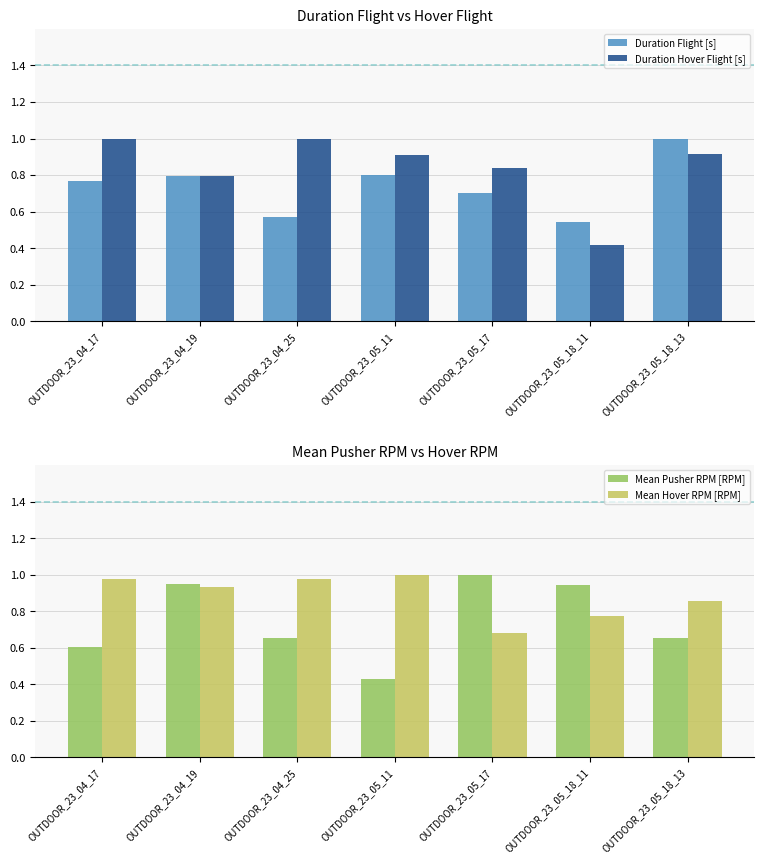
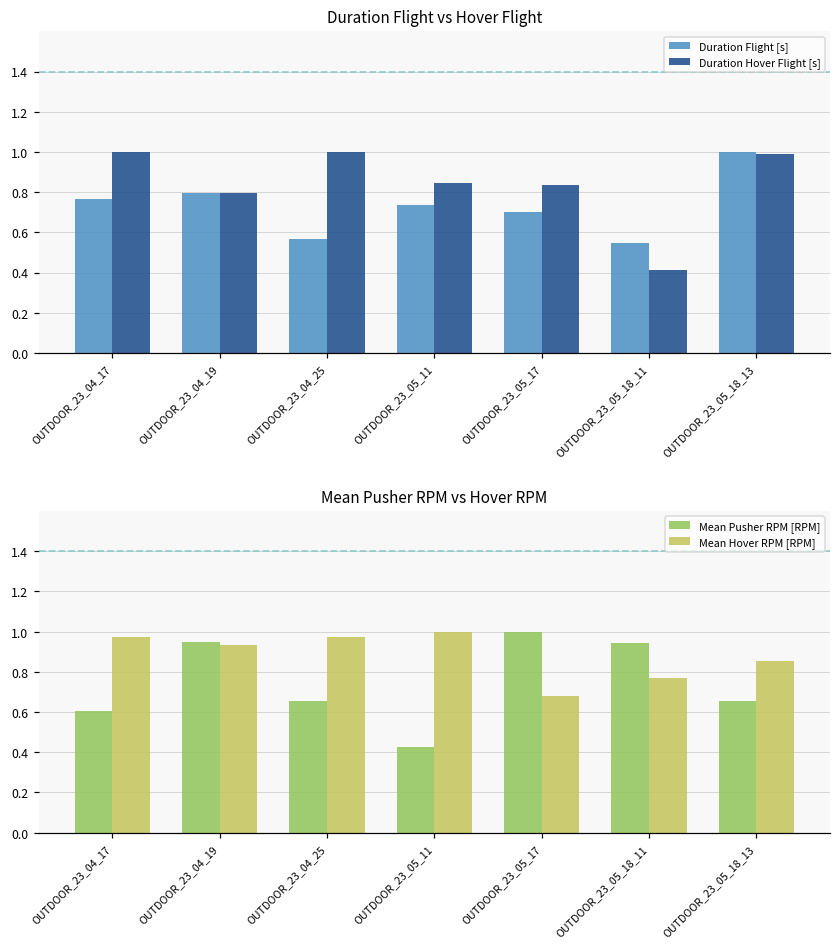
Duration Flight vs Hover Flight, Duration Flight [s], OUTDOOR_23_05_11: 0.80 -> 0.74
Duration Flight vs Hover Flight, Duration Hover Flight [s], OUTDOOR_23_05_11: 0.91 -> 0.84
Duration Flight vs Hover Flight, Duration Hover Flight [s], OUTDOOR_23_05_18_13: 0.92 -> 0.99
